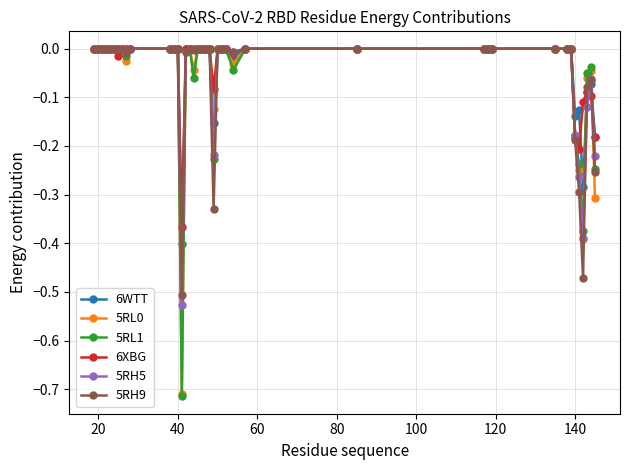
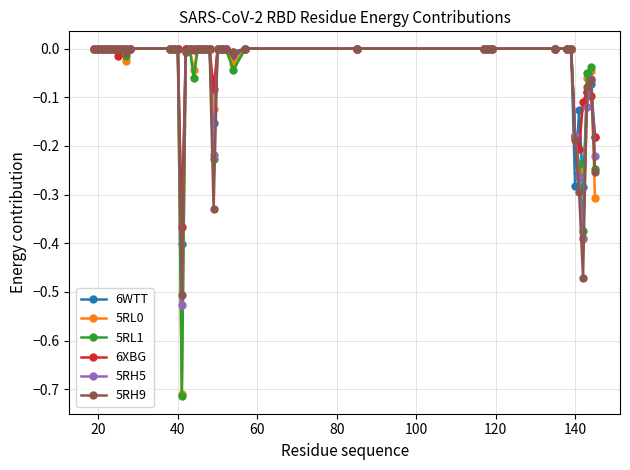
6WTT, 140: -0.14 -> -0.28
